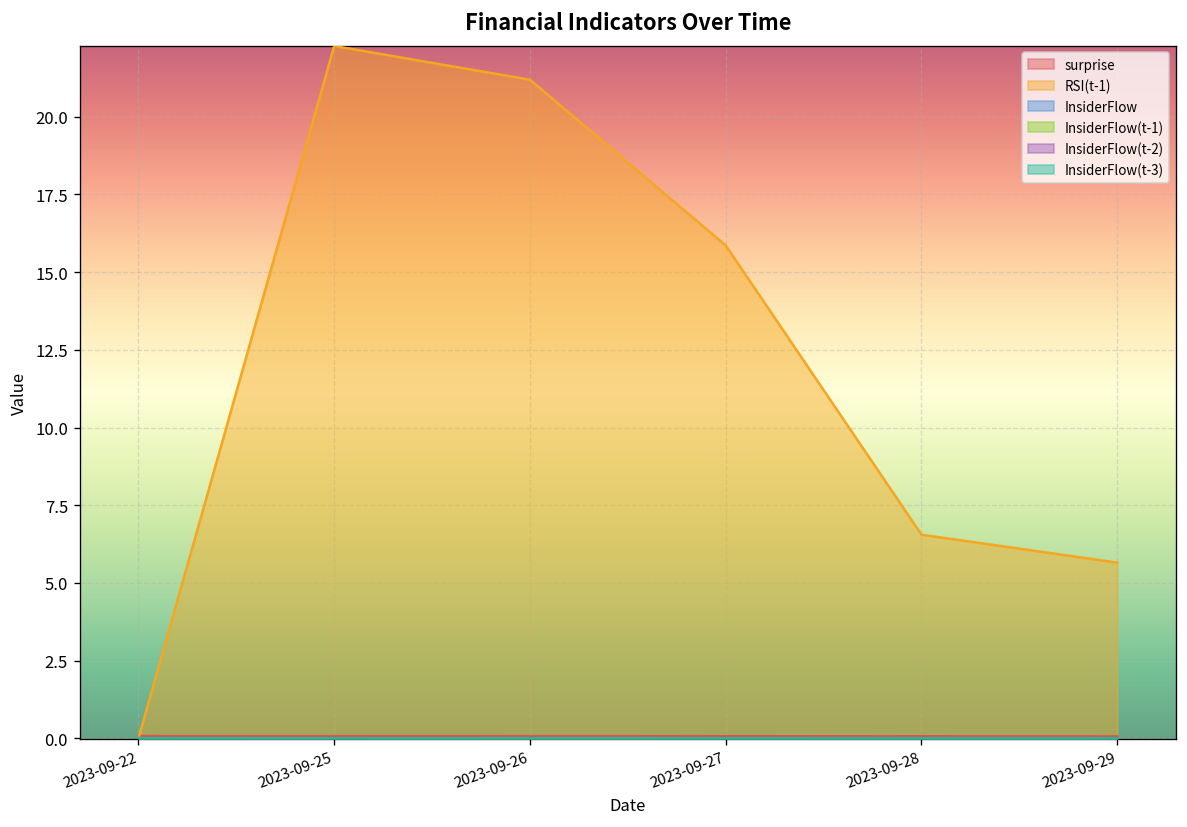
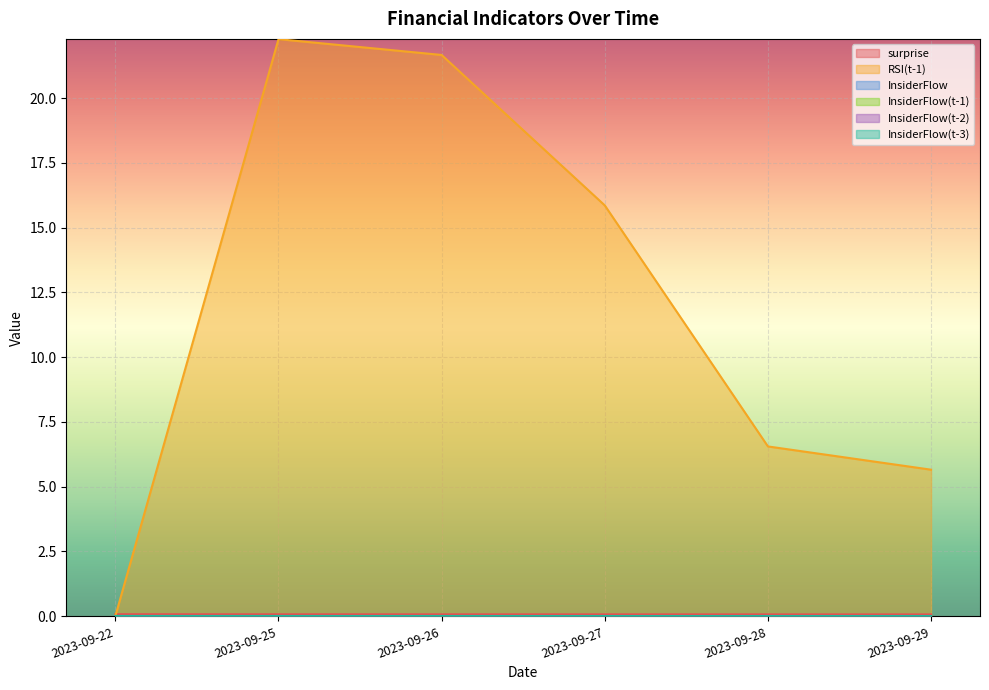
RSI(t-1), 2023-09-26: 21.2 -> 21.7
